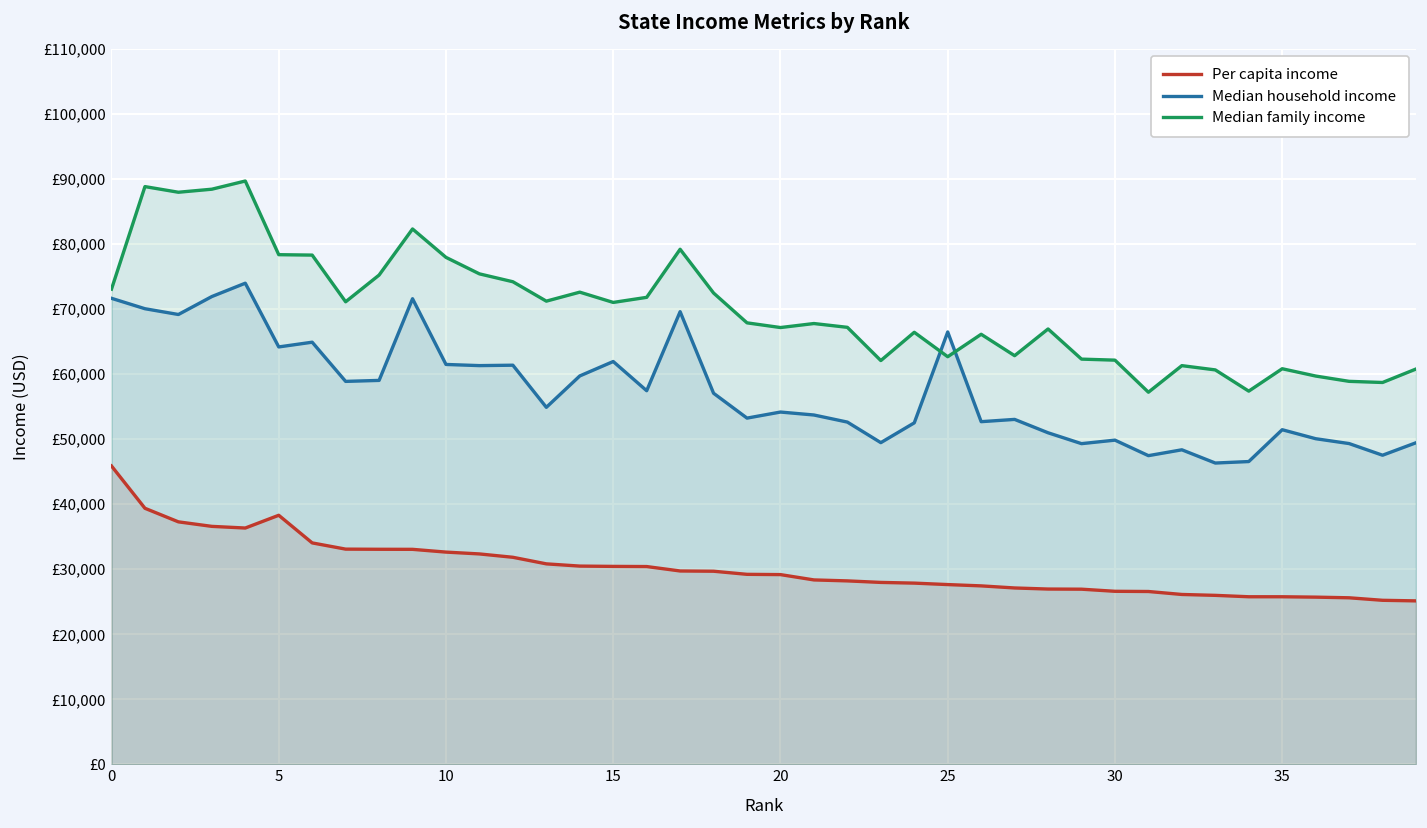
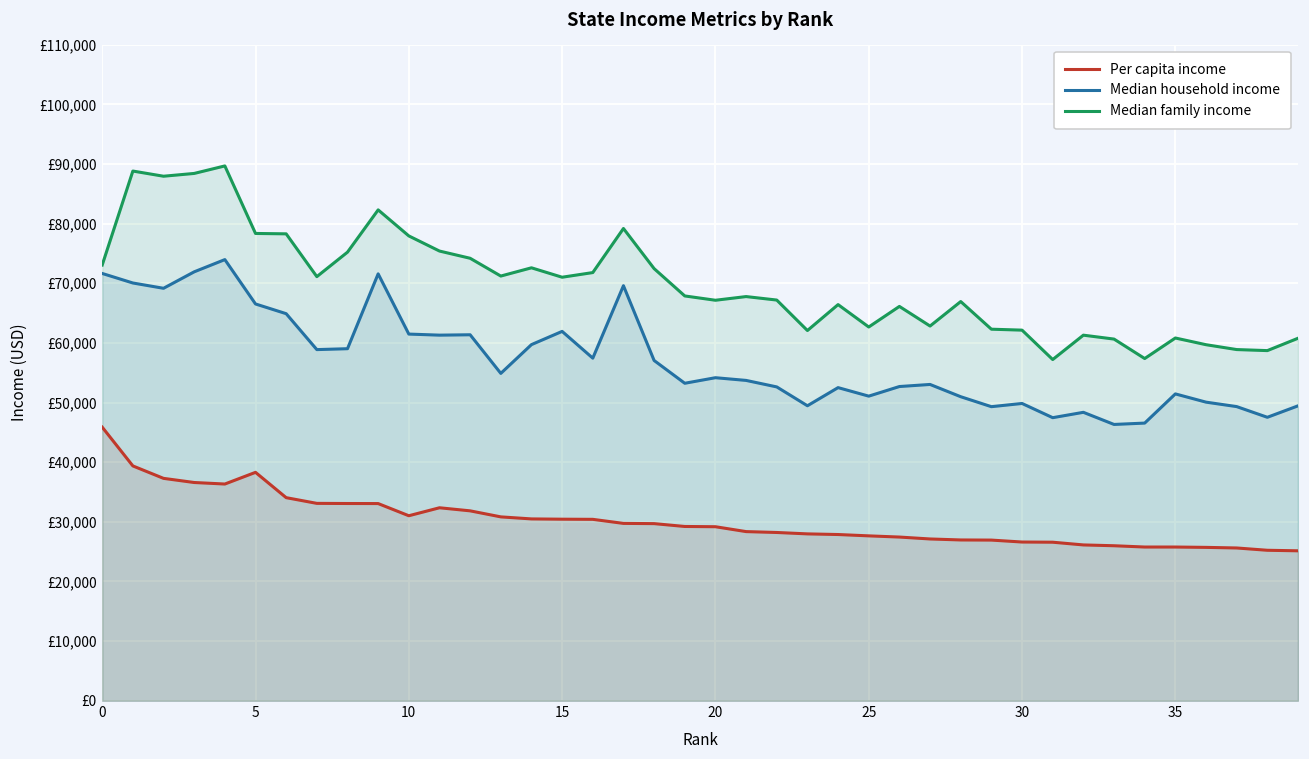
Median household income, 5: £64,000 -> £67,000
Per capita income, 10: £33,000 -> £31,000
Median household income, 25: £66,000 -> £51,000
